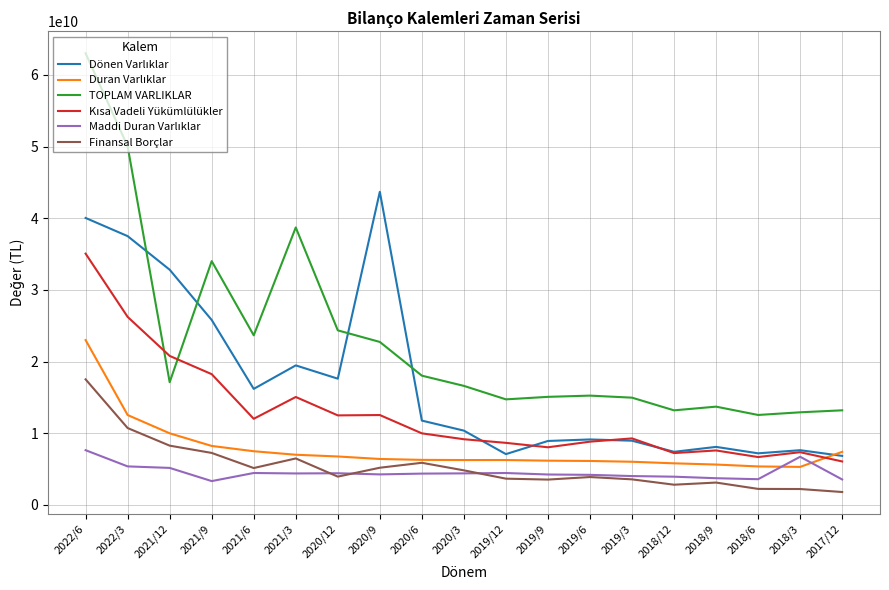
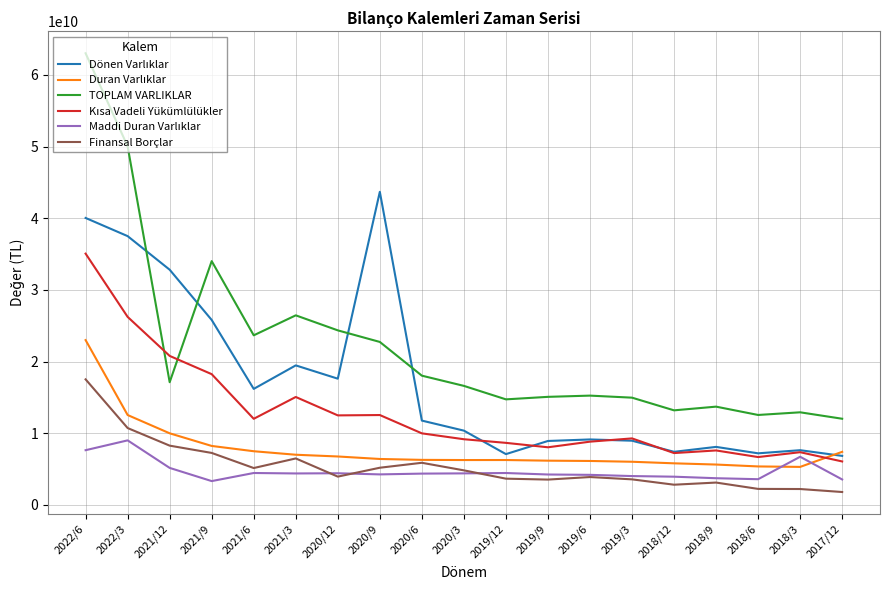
Maddi Duran Varlıklar, 2022/3: 5000000000 -> 9000000000
TOPLAM VARLIKLAR, 2021/3: 39000000000 -> 26000000000
TOPLAM VARLIKLAR, 2017/12: 13000000000 -> 12000000000
